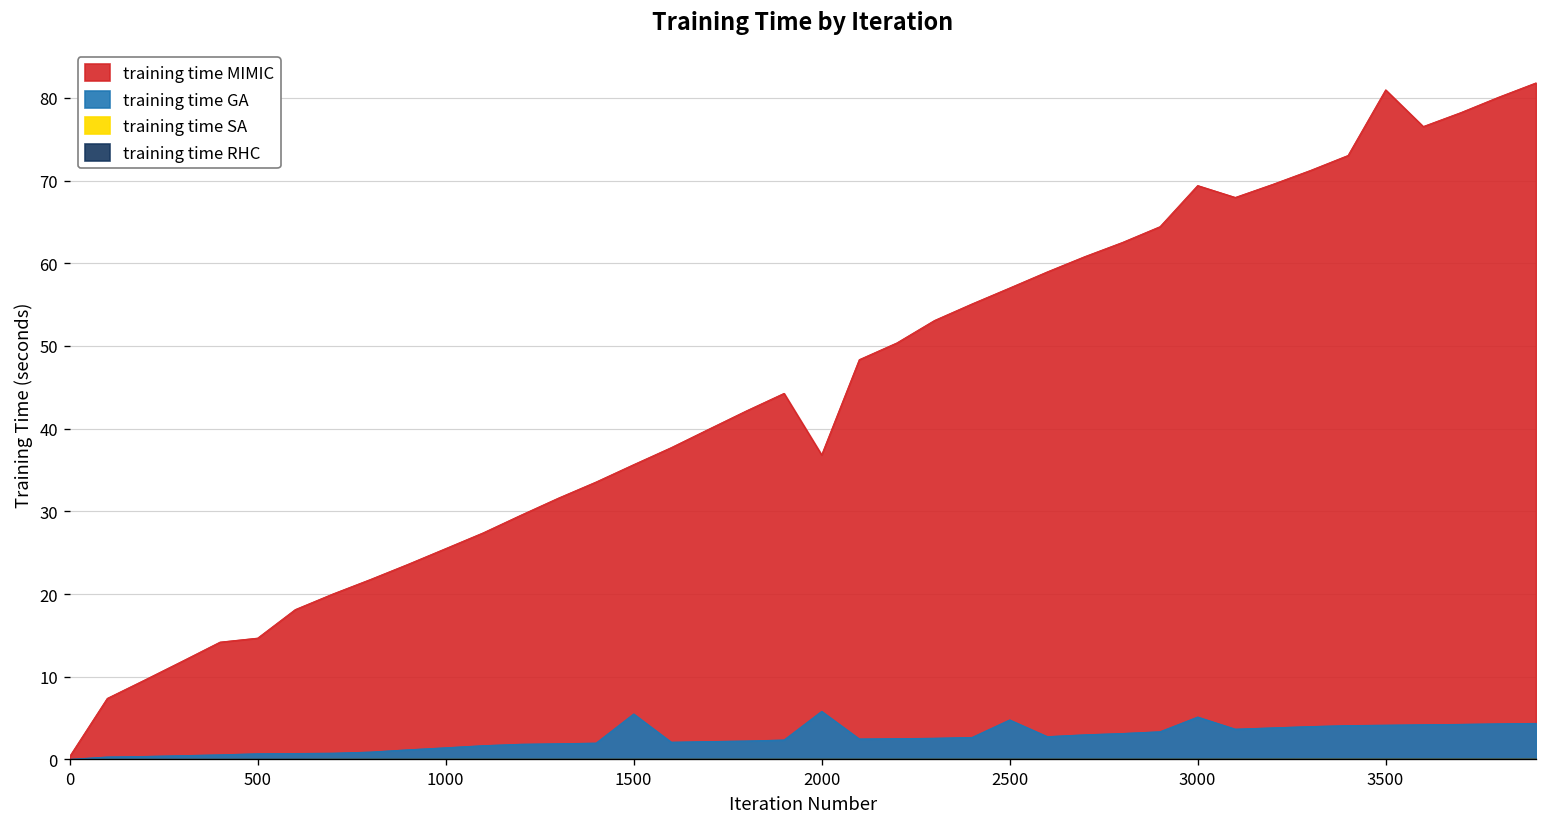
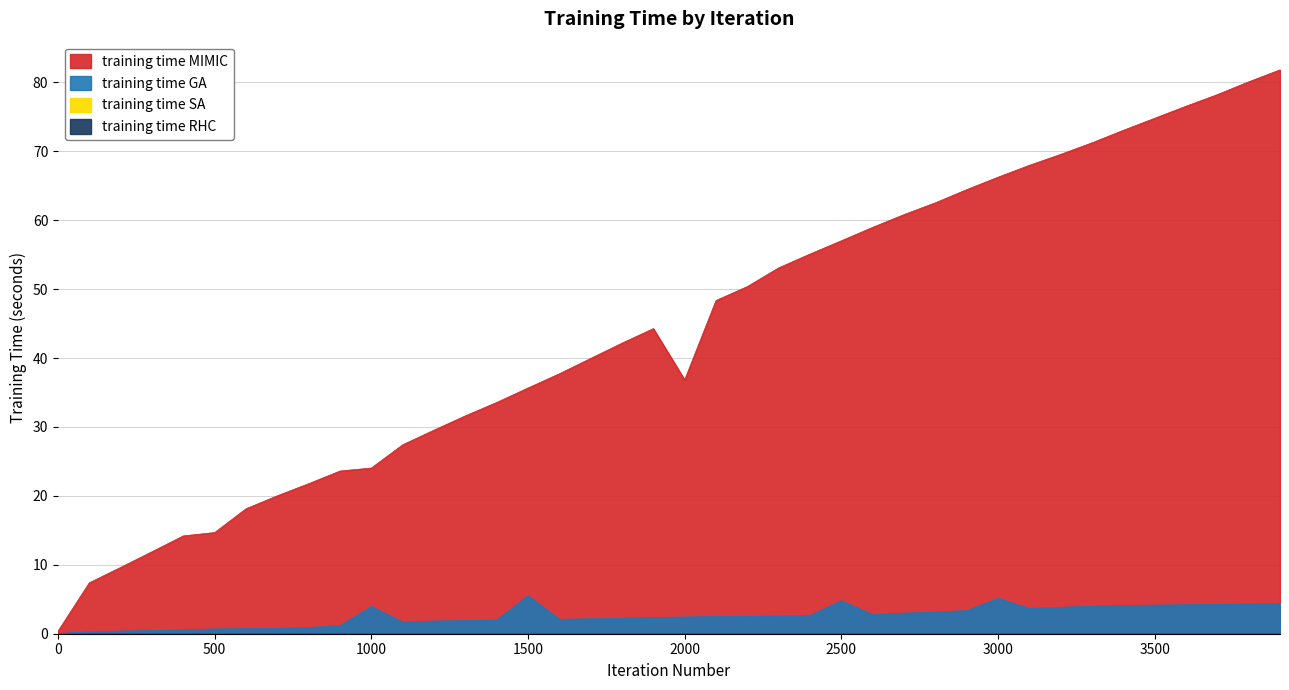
training time MIMIC, 1000: 26 -> 24
training time GA, 1000: 1 -> 4
training time GA, 2000: 6 -> 2
training time MIMIC, 3000: 69 -> 66
training time MIMIC, 3500: 81 -> 75
